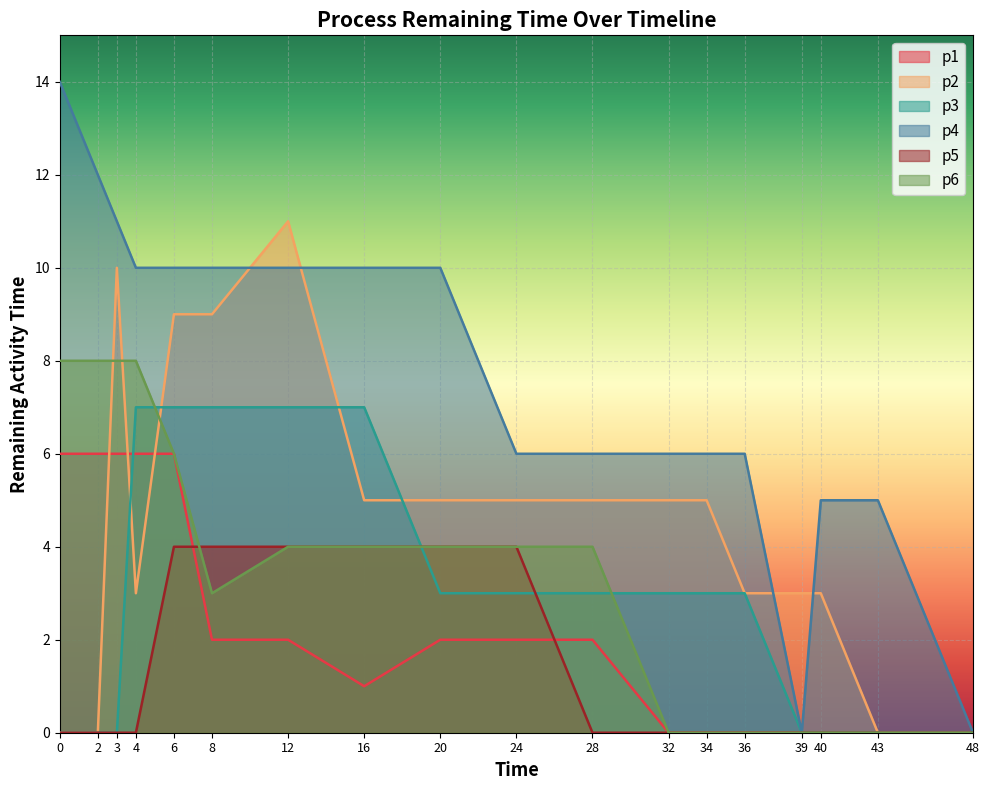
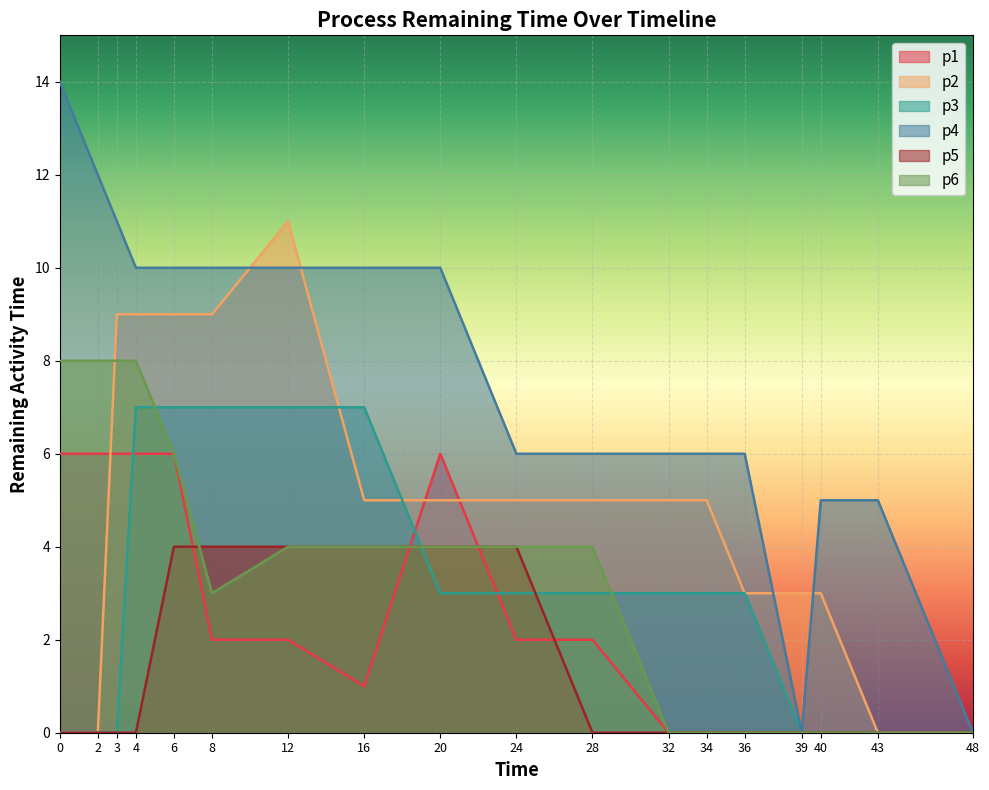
p2, 3: 10 -> 9
p2, 4: 3 -> 9
p1, 20: 2 -> 6
